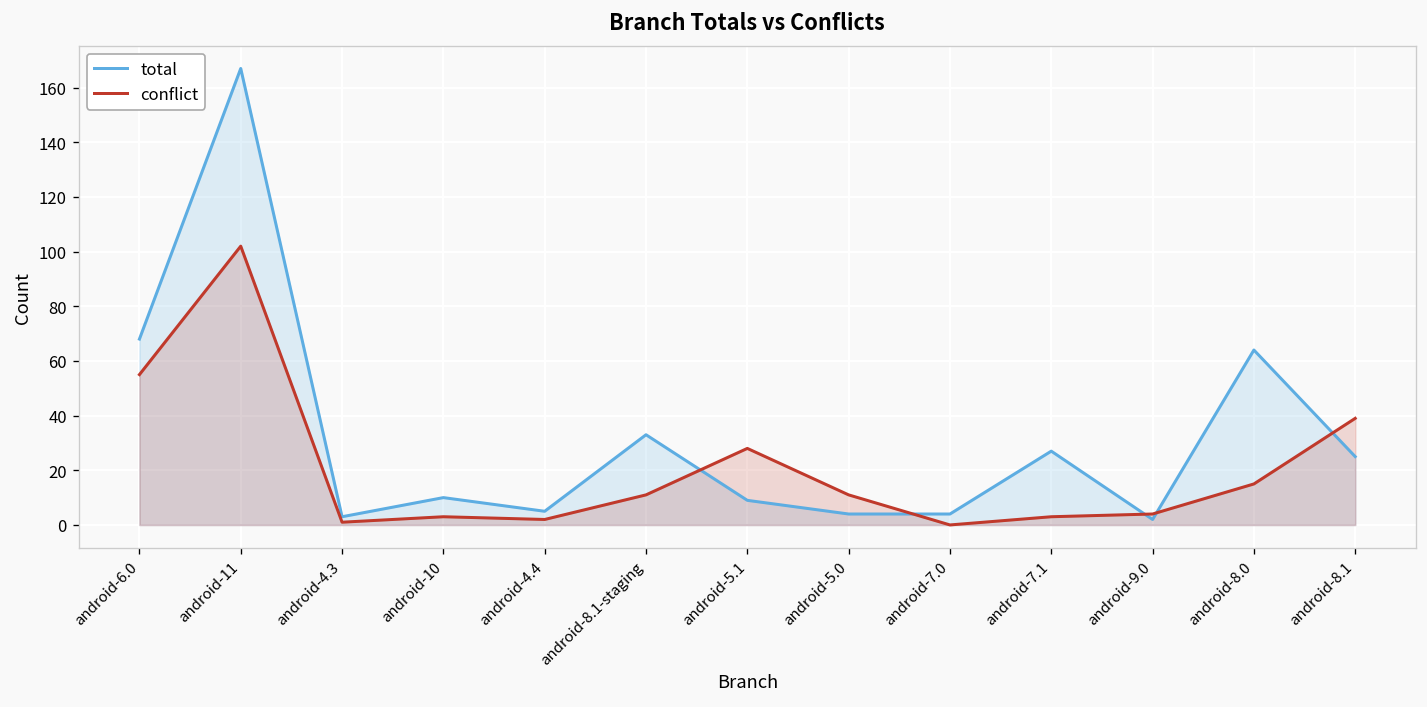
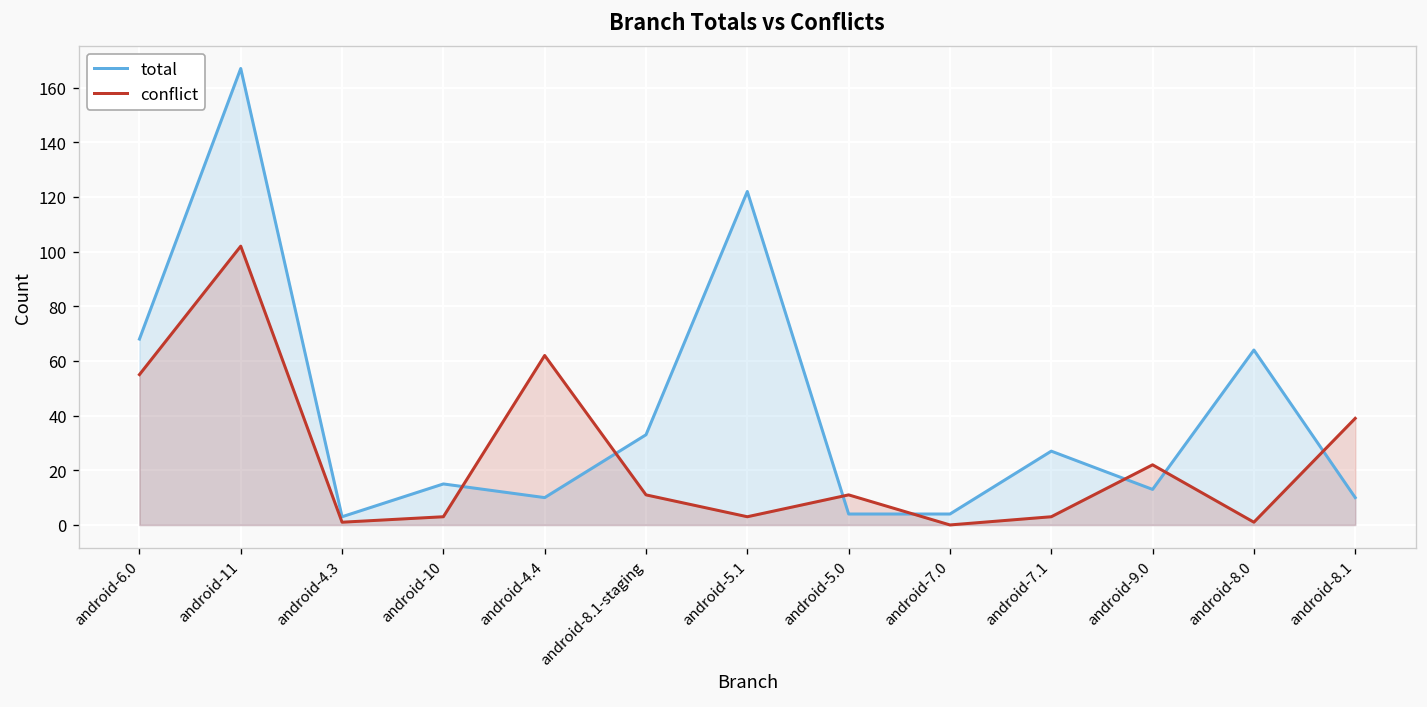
total, android-10: 10 -> 15
total, android-4.4: 5 -> 10
conflict, android-4.4: 2 -> 62
total, android-5.1: 9 -> 122
conflict, android-5.1: 28 -> 3
total, android-9.0: 2 -> 13
conflict, android-9.0: 4 -> 22
conflict, android-8.0: 15 -> 1
total, android-8.1: 25 -> 10
